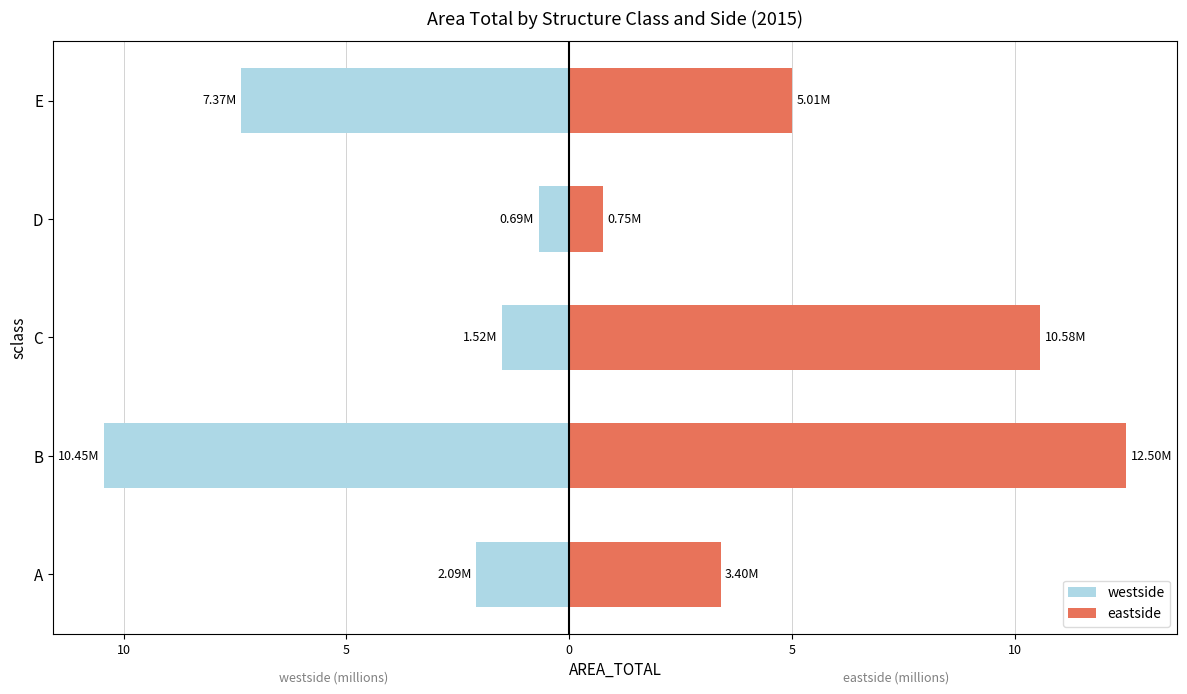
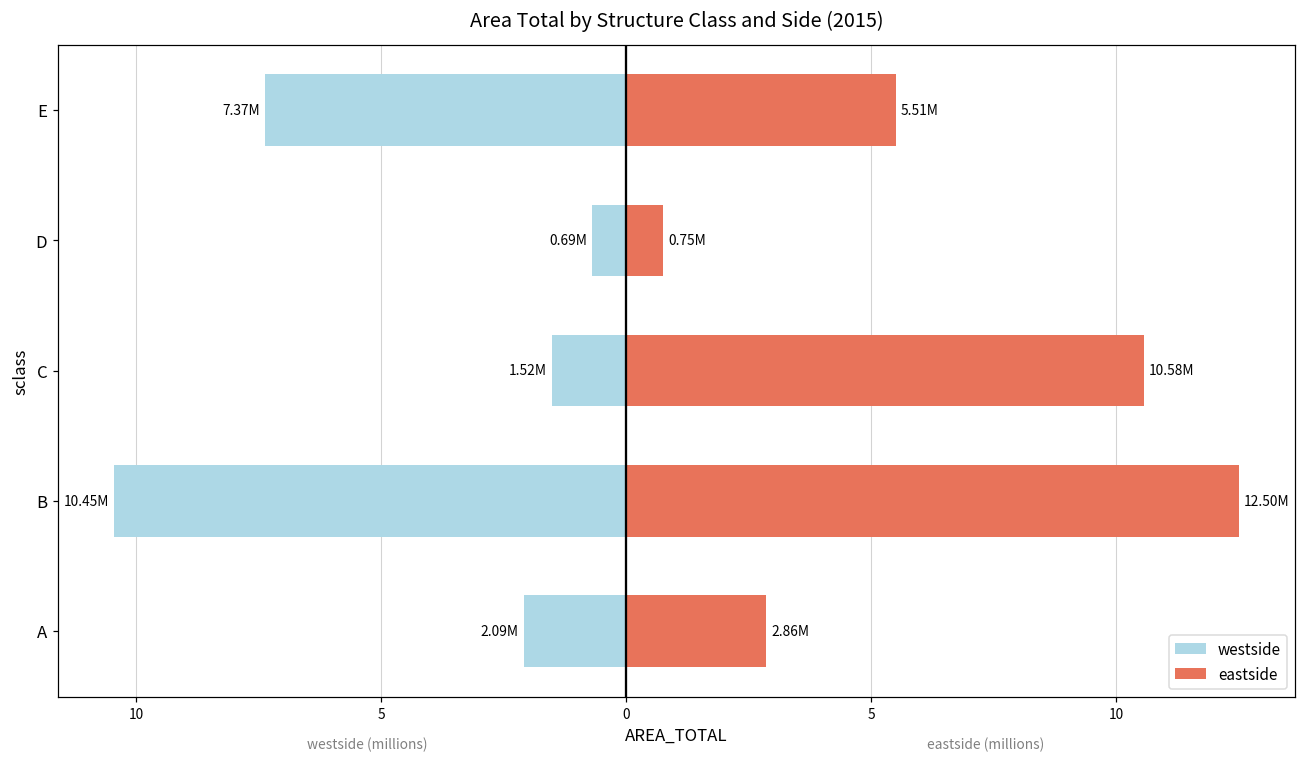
eastside, E: 5.01M -> 5.51M
eastside, A: 3.40M -> 2.86M
